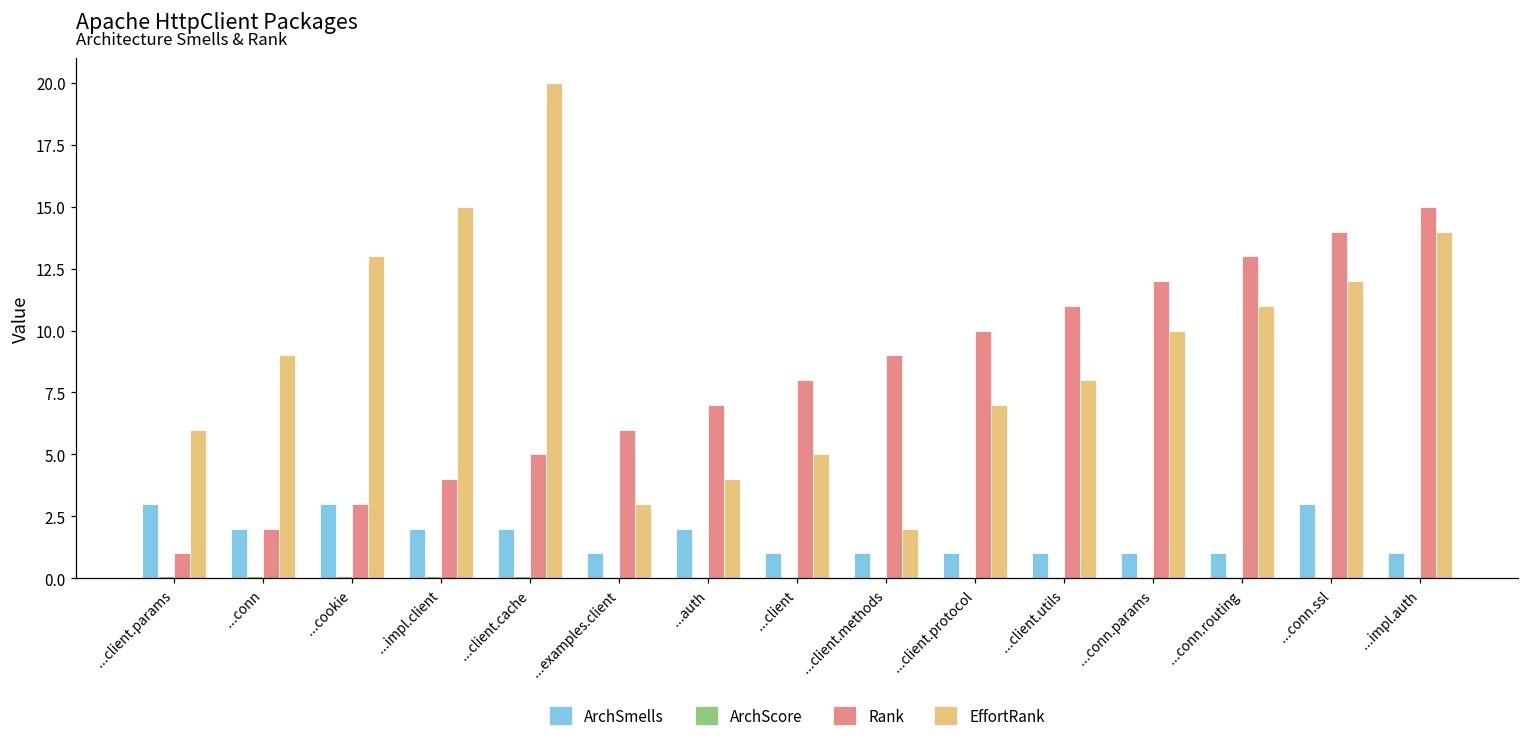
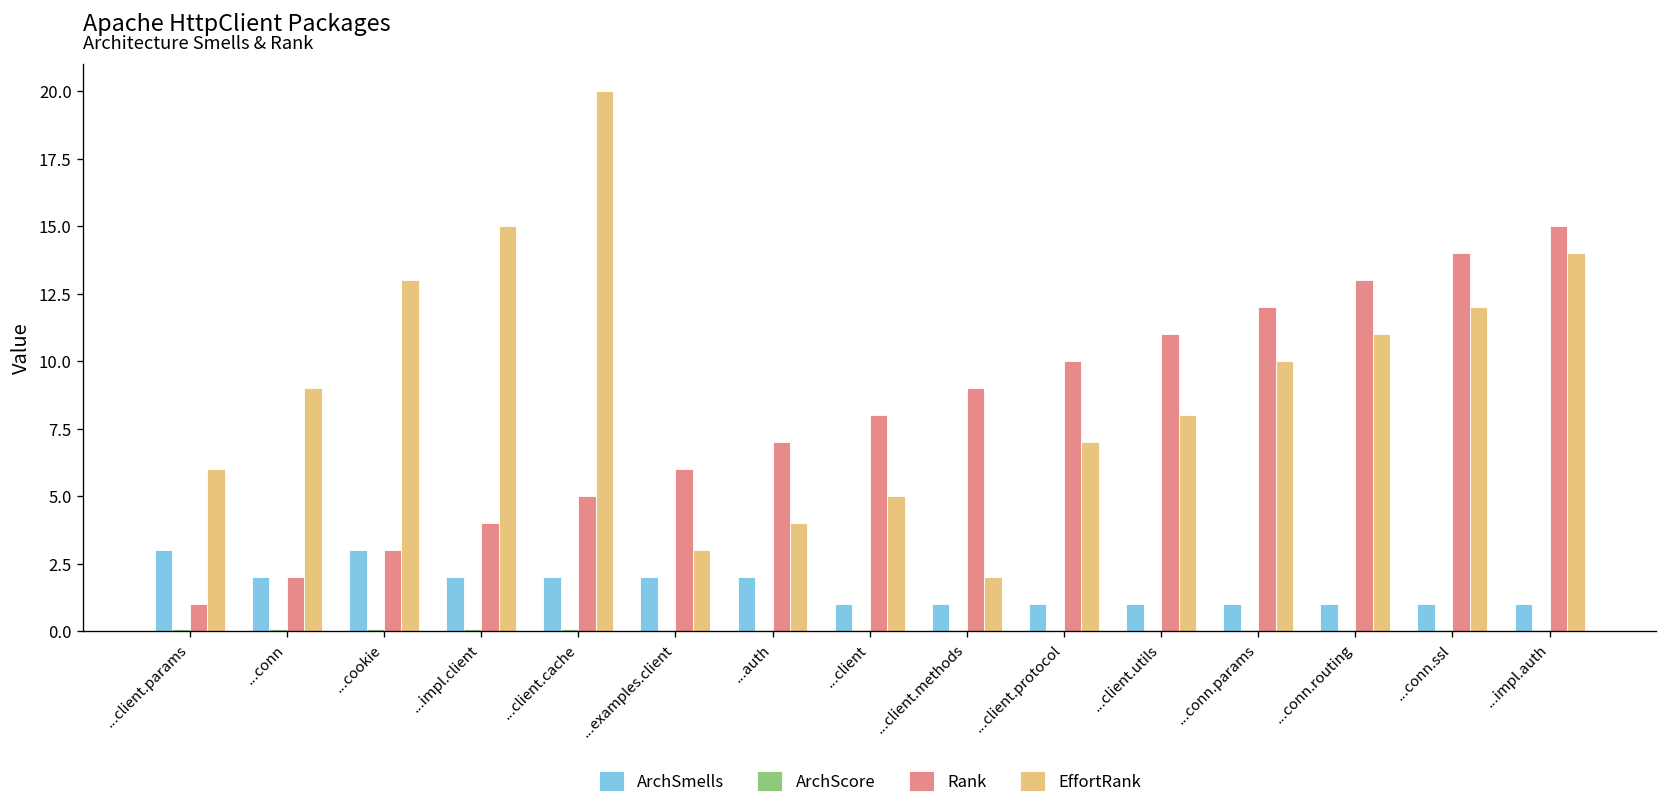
ArchSmells, ...examples.client: 1 -> 2
ArchSmells, ...conn.ssl: 3 -> 1
